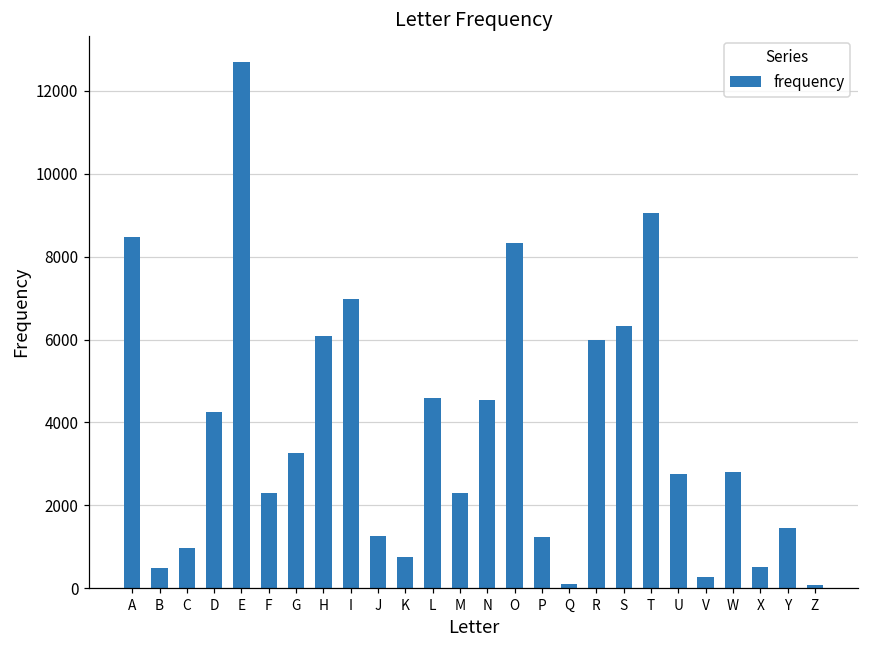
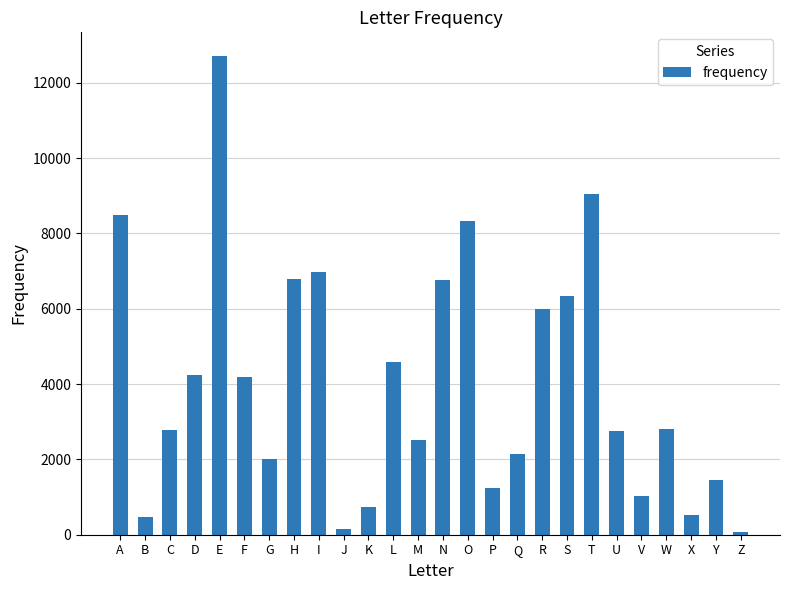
C: 1000 -> 2800
F: 2300 -> 4200
G: 3300 -> 2000
H: 6100 -> 6800
J: 1300 -> 200
M: 2300 -> 2500
N: 4500 -> 6700
Q: 100 -> 2200
V: 300 -> 1000
